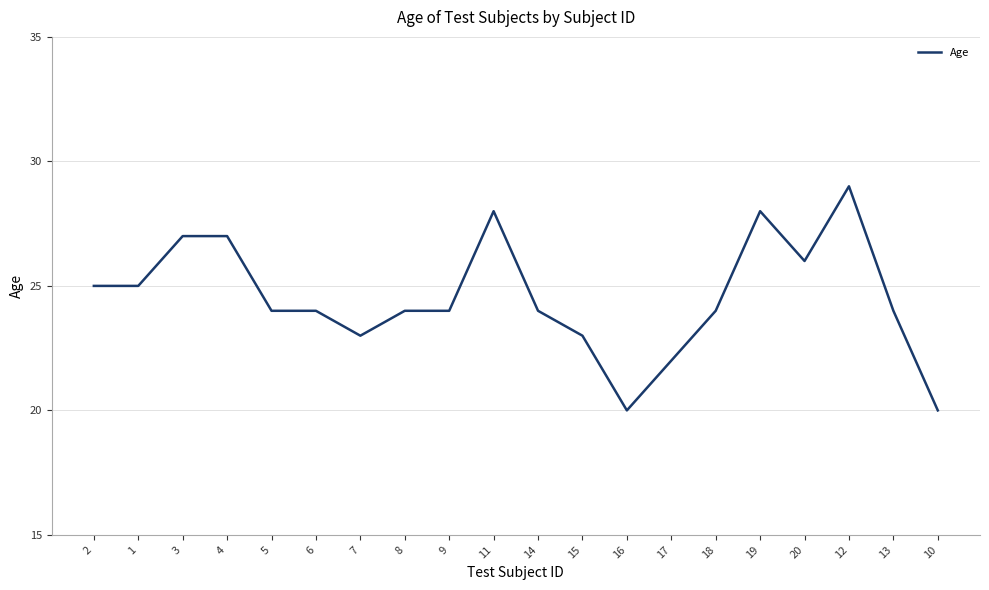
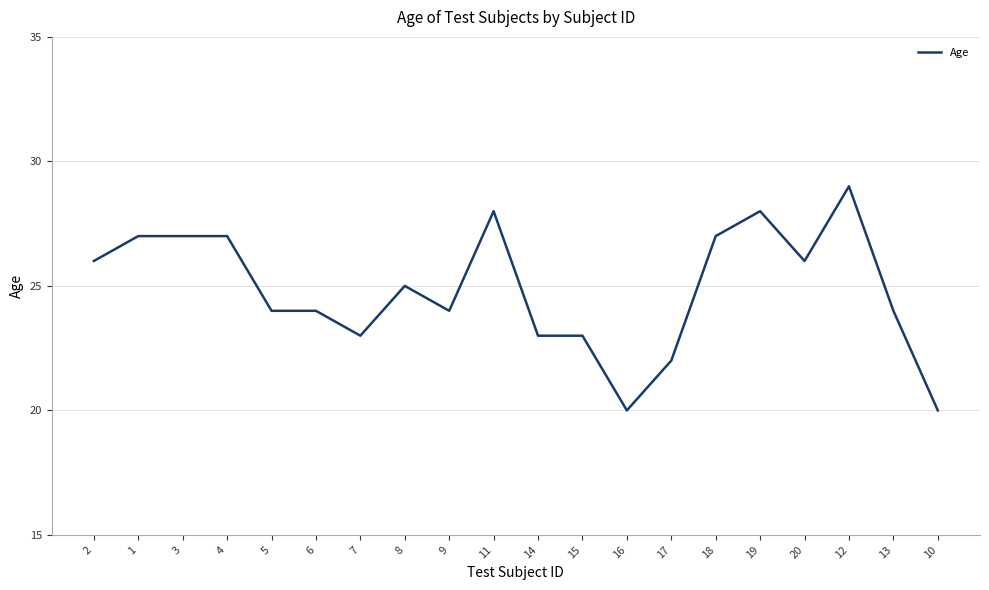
2: 25 -> 26
1: 25 -> 27
8: 24 -> 25
14: 24 -> 23
18: 24 -> 27
